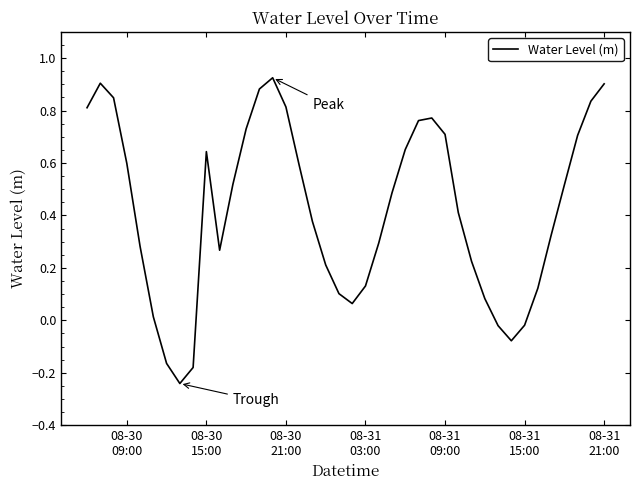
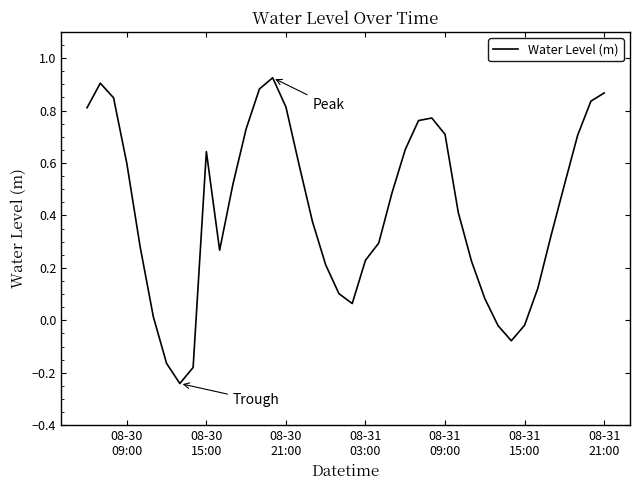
08-31 03:00: 0.13 -> 0.23
08-31 21:00: 0.90 -> 0.87
